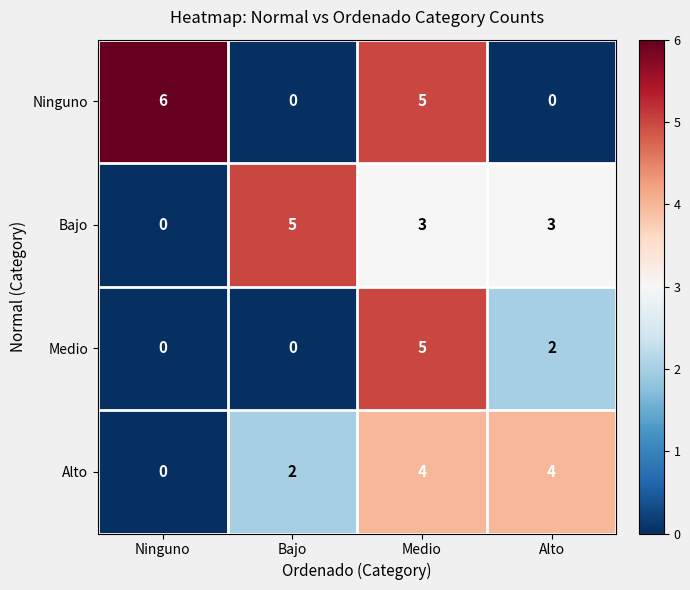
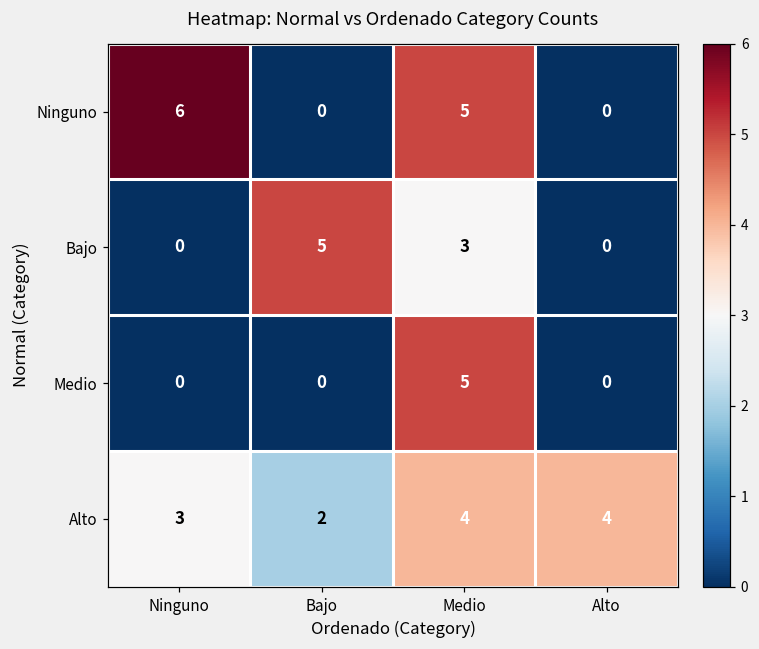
Bajo, Alto: 3 -> 0
Medio, Alto: 2 -> 0
Alto, Ninguno: 0 -> 3
